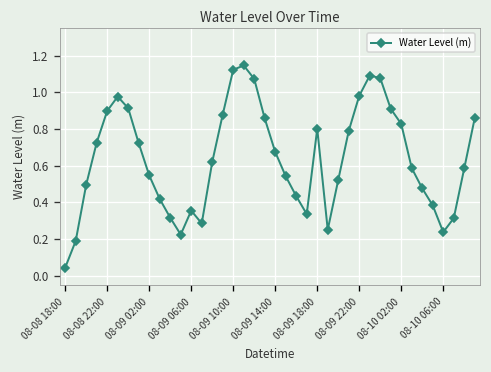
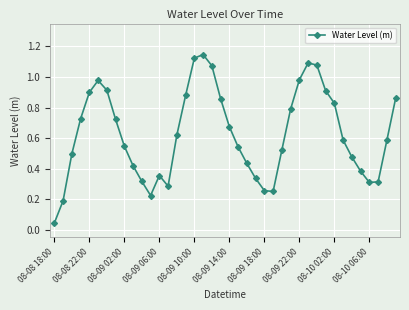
08-09 18:00: 0.80 -> 0.26
08-10 06:00: 0.24 -> 0.31
